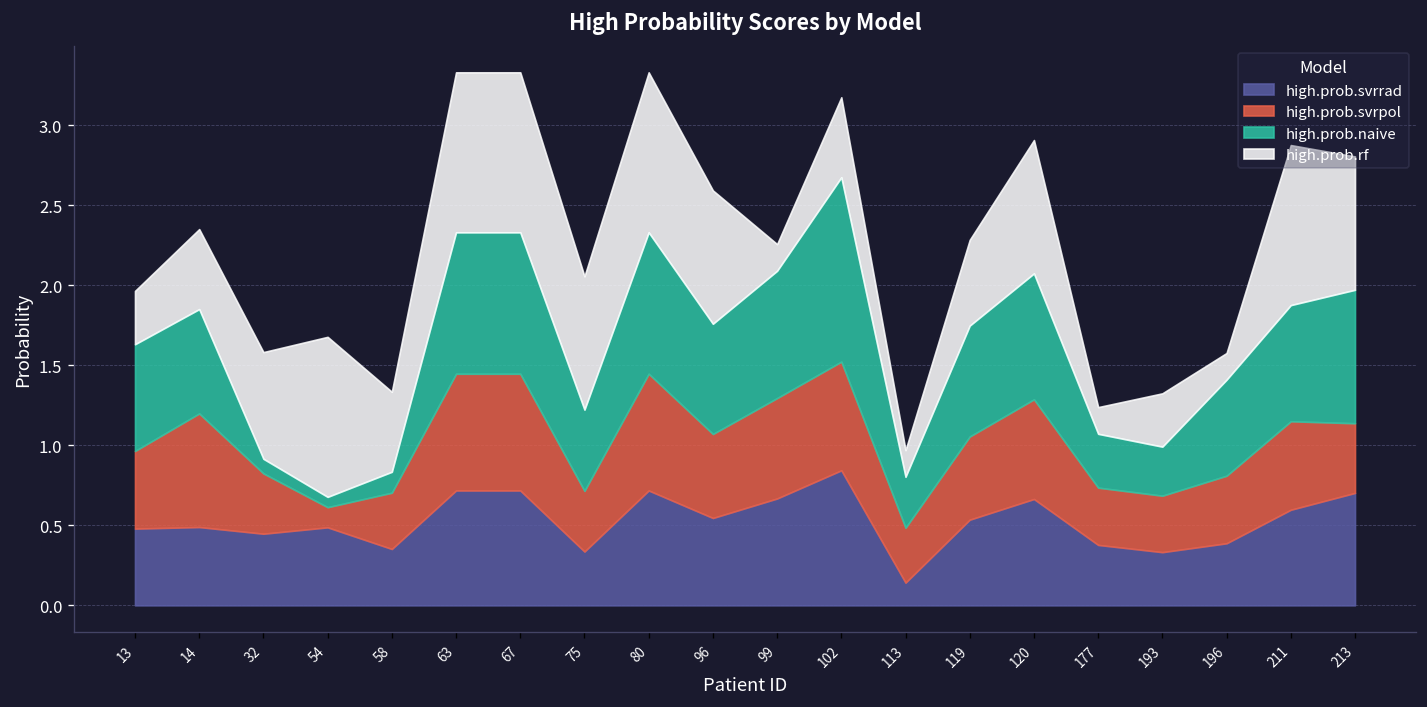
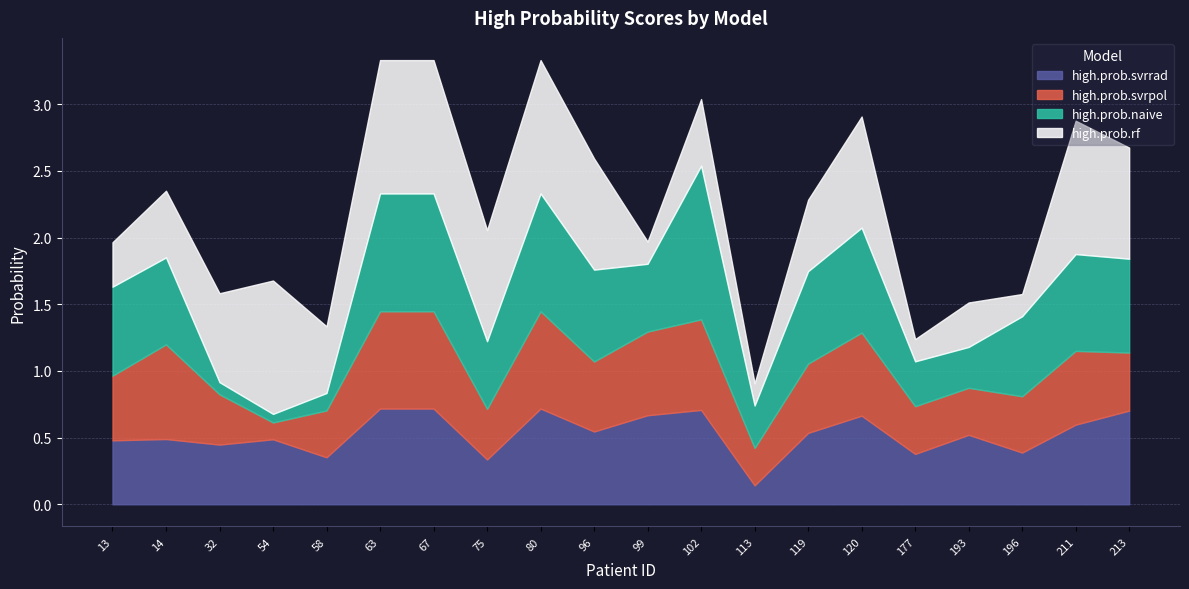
high.prob.naive, 99: 0.80 -> 0.51
high.prob.svrrad, 102: 0.84 -> 0.71
high.prob.svrpol, 113: 0.34 -> 0.28
high.prob.svrrad, 193: 0.33 -> 0.52
high.prob.naive, 213: 0.83 -> 0.70
